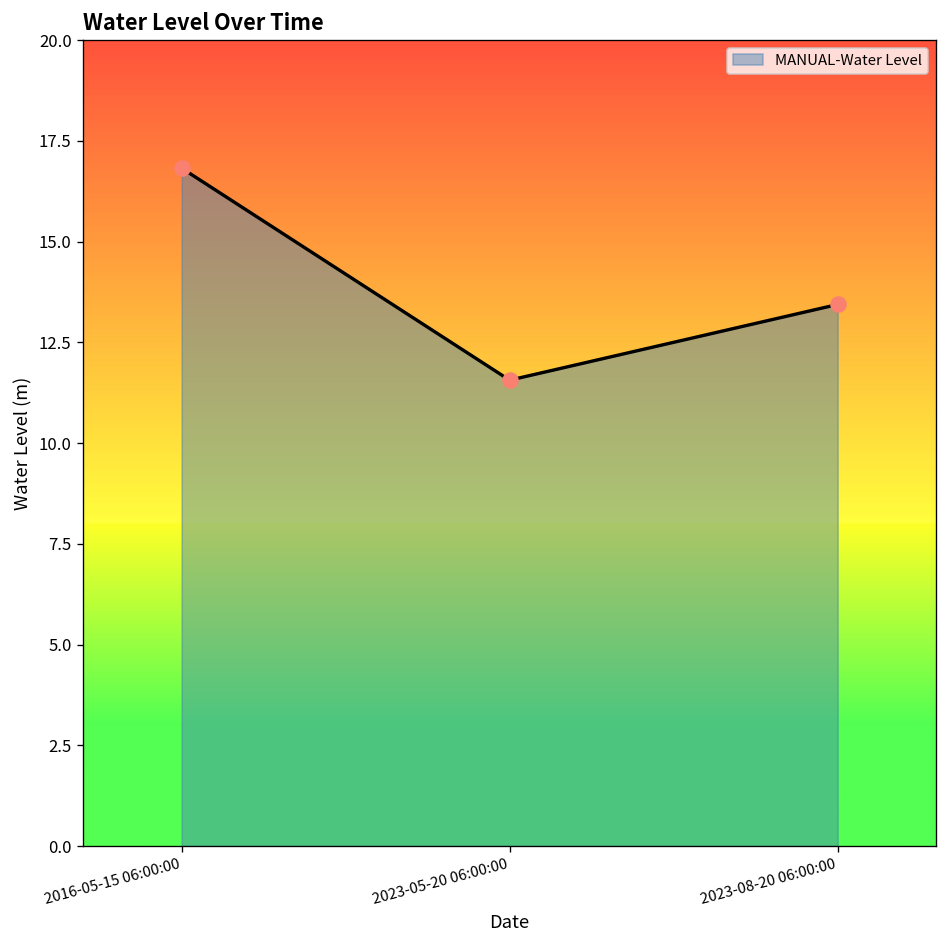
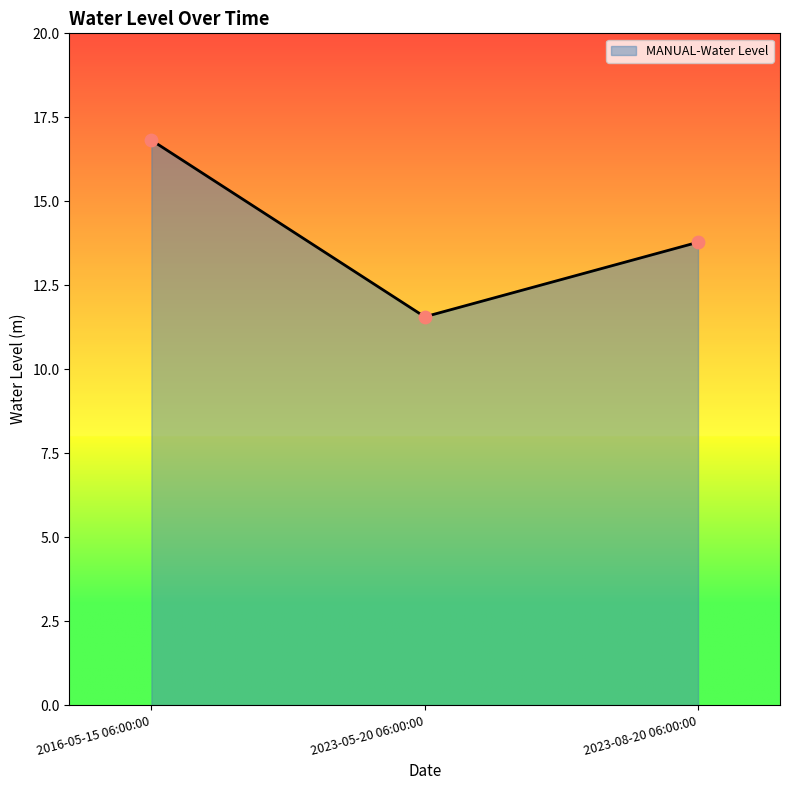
2023-08-20 06:00:00: 13.4 -> 13.8
